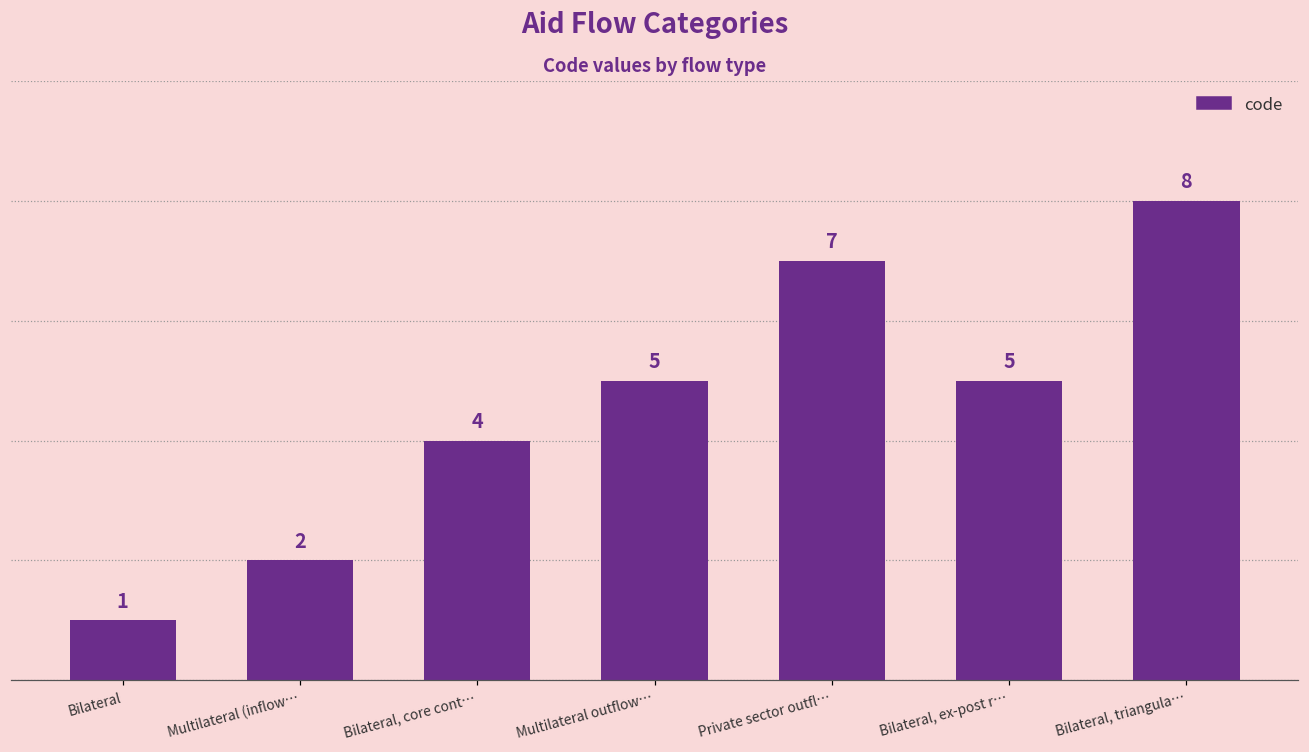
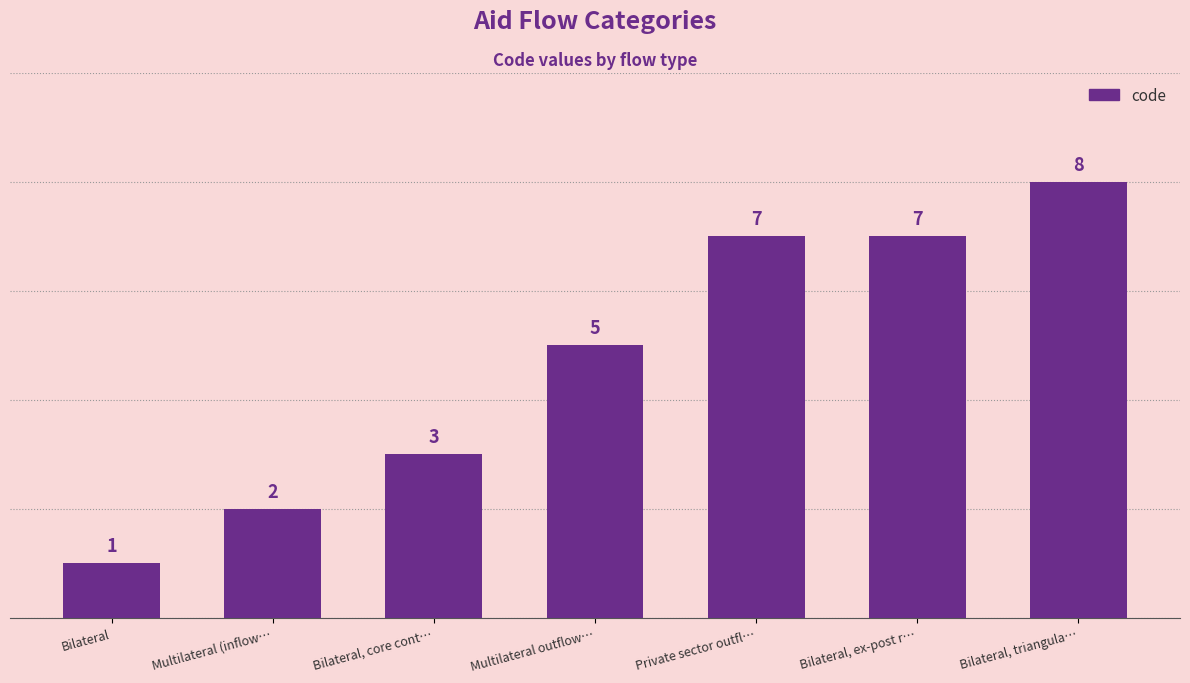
Bilateral, core cont…: 4 -> 3
Bilateral, ex-post r…: 5 -> 7
